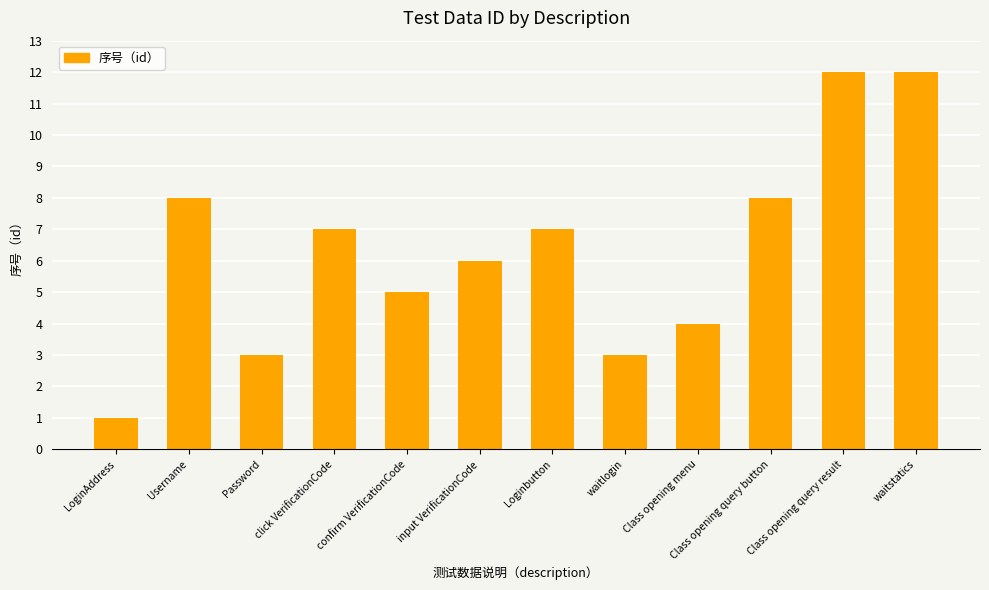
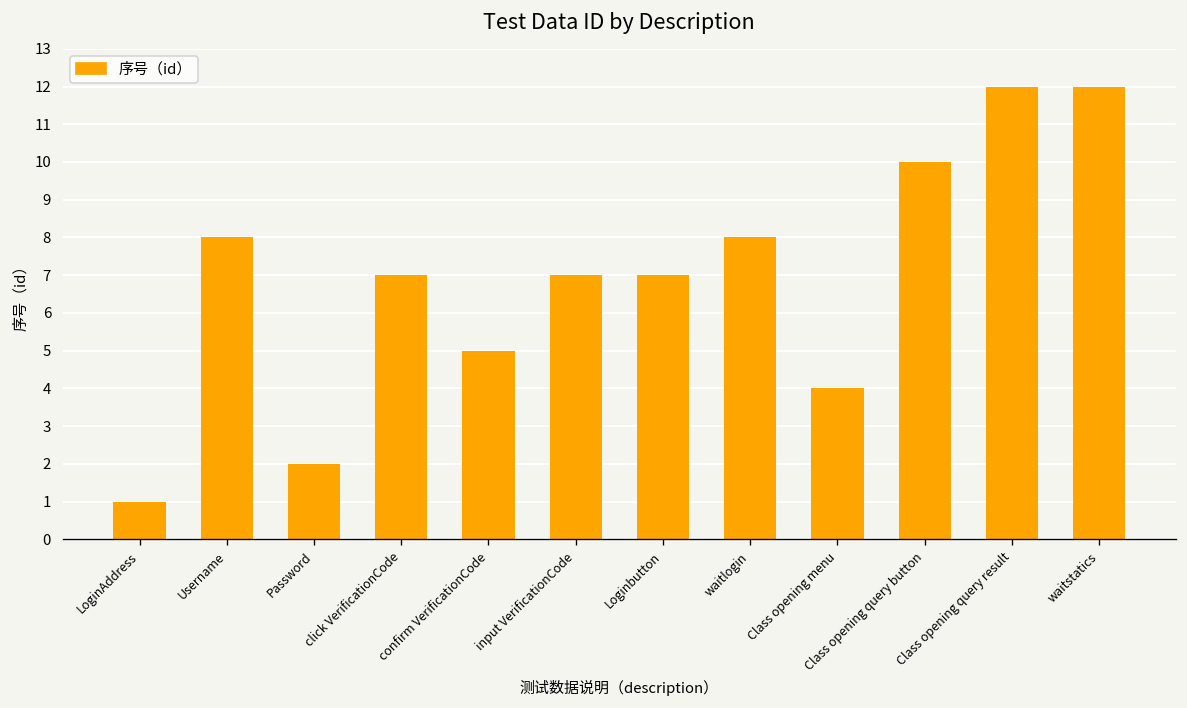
Password: 3 -> 2
input VerificationCode: 6 -> 7
waitlogin: 3 -> 8
Class opening query button: 8 -> 10
